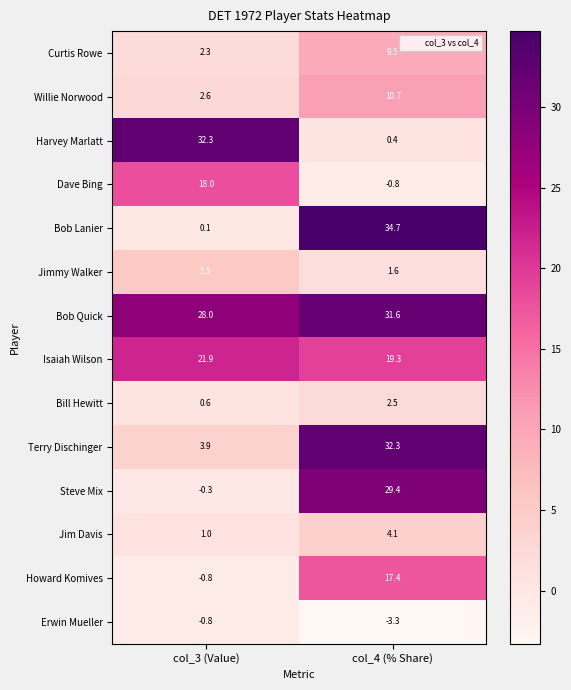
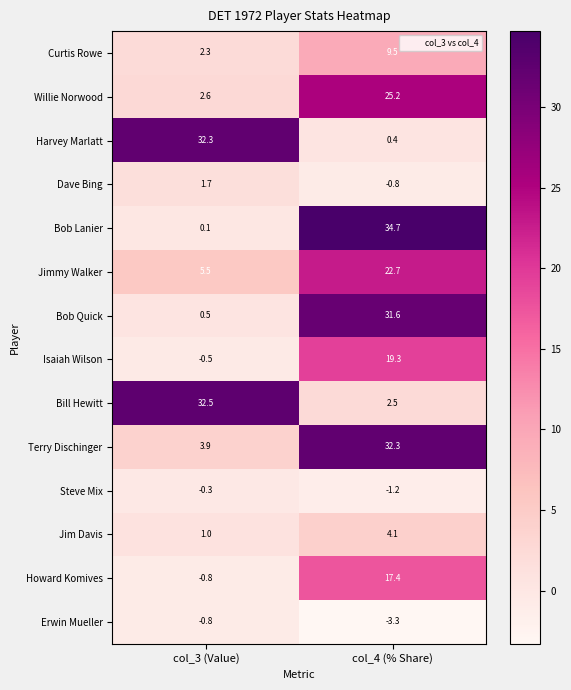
Willie Norwood, col_4 (% Share): 10.7 -> 25.2
Dave Bing, col_3 (Value): 18.0 -> 1.7
Jimmy Walker, col_4 (% Share): 1.6 -> 22.7
Bob Quick, col_3 (Value): 28.0 -> 0.5
Isaiah Wilson, col_3 (Value): 21.9 -> -0.5
Bill Hewitt, col_3 (Value): 0.6 -> 32.5
Steve Mix, col_4 (% Share): 29.4 -> -1.2
